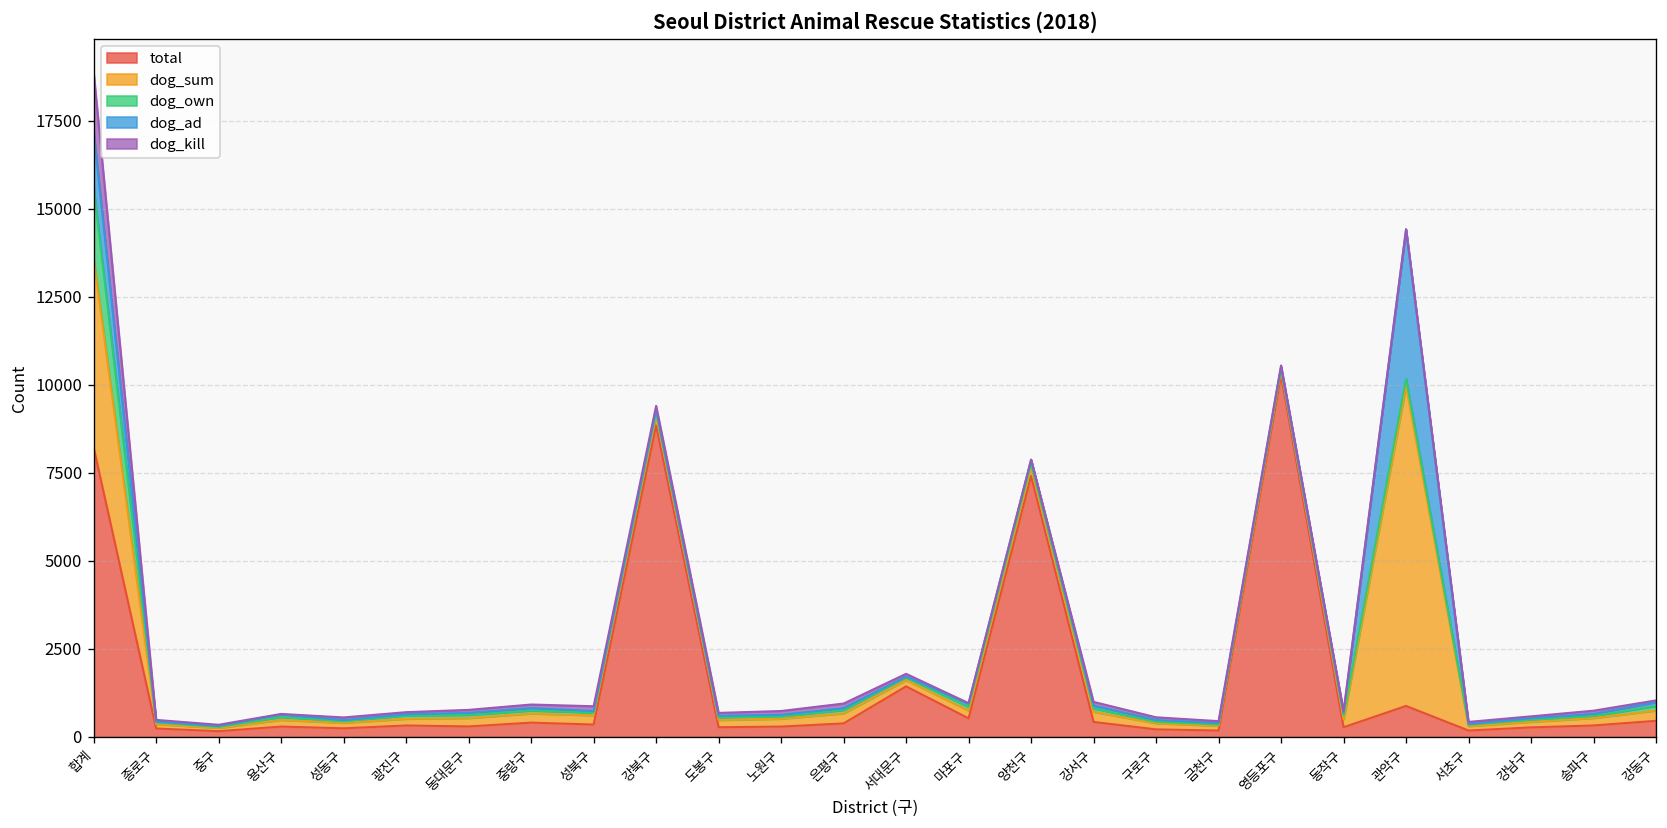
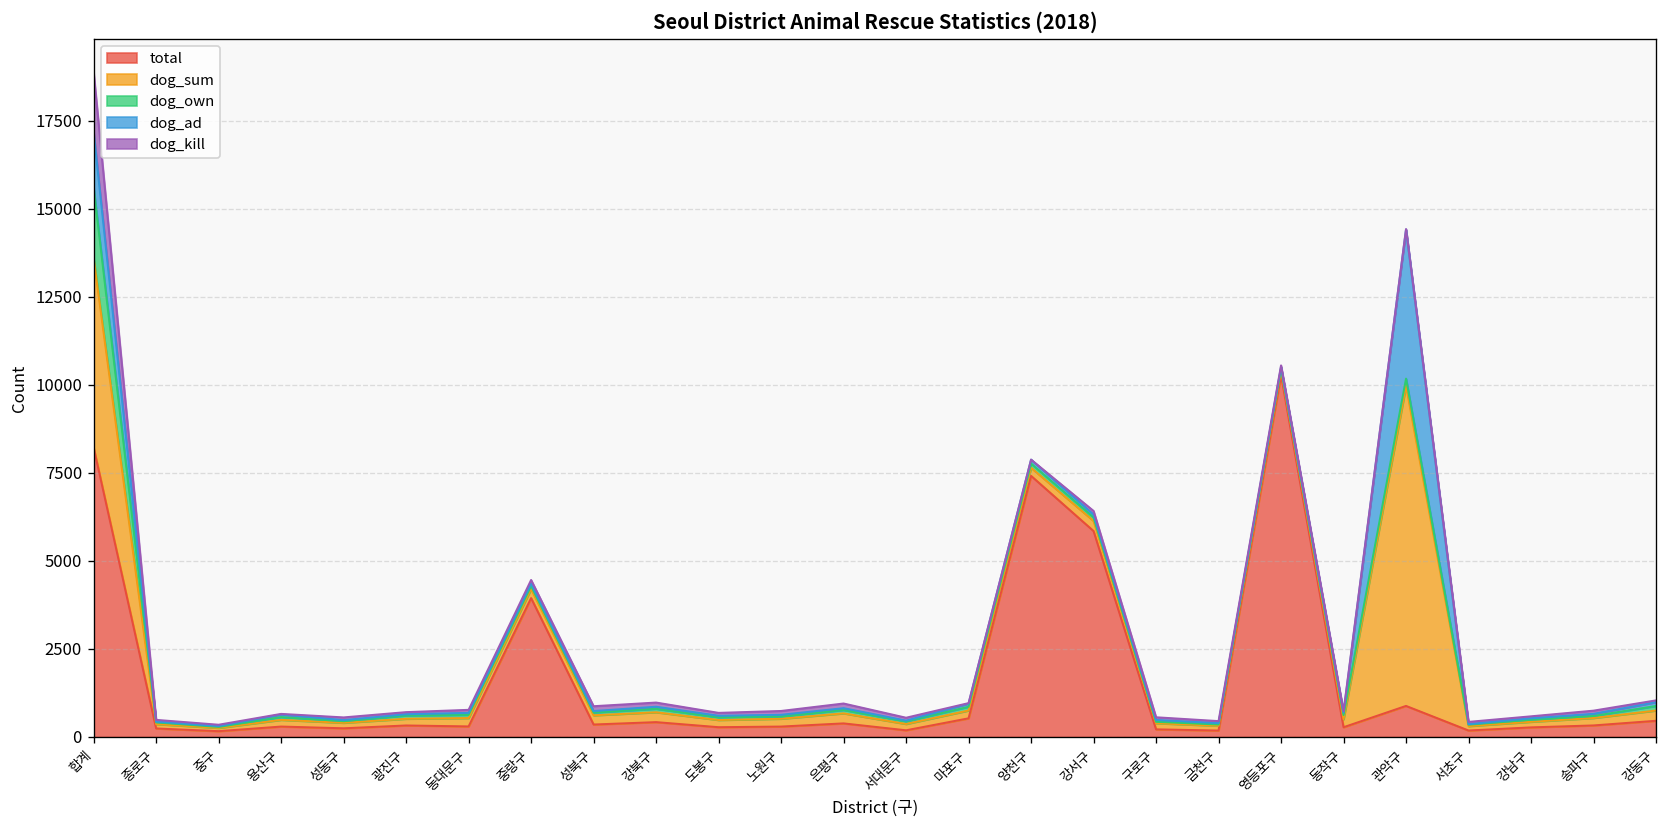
total, 중랑구: 400 -> 3900
total, 강북구: 8800 -> 400
total, 서대문구: 1400 -> 200
total, 강서구: 400 -> 5800
